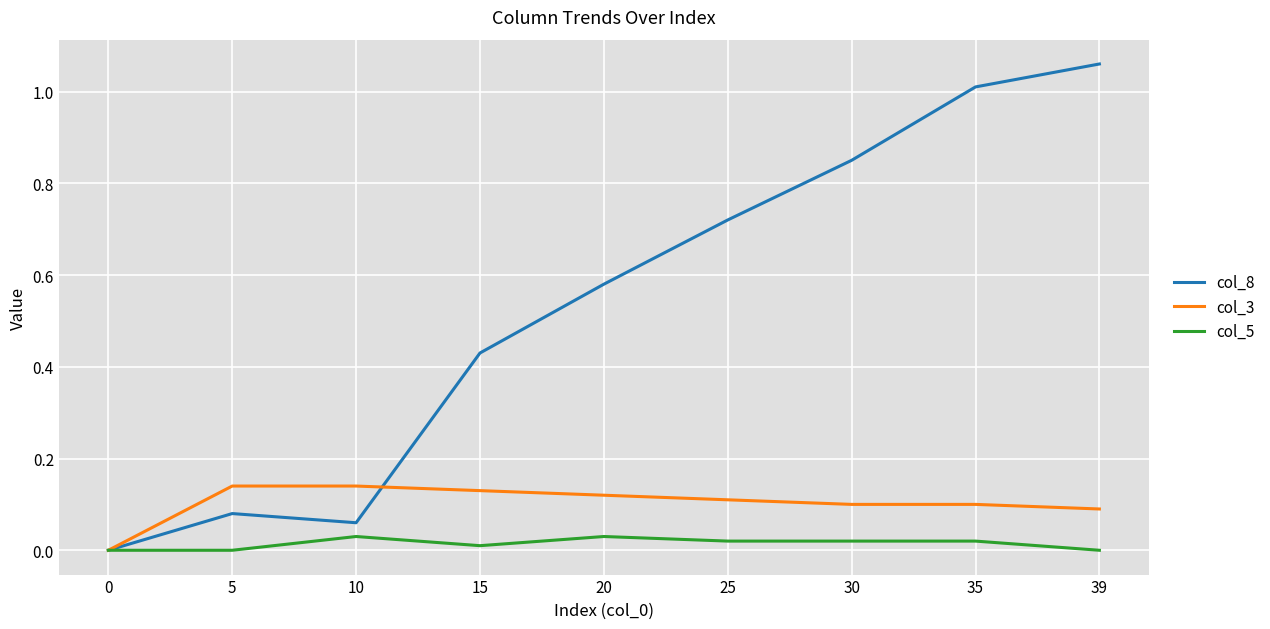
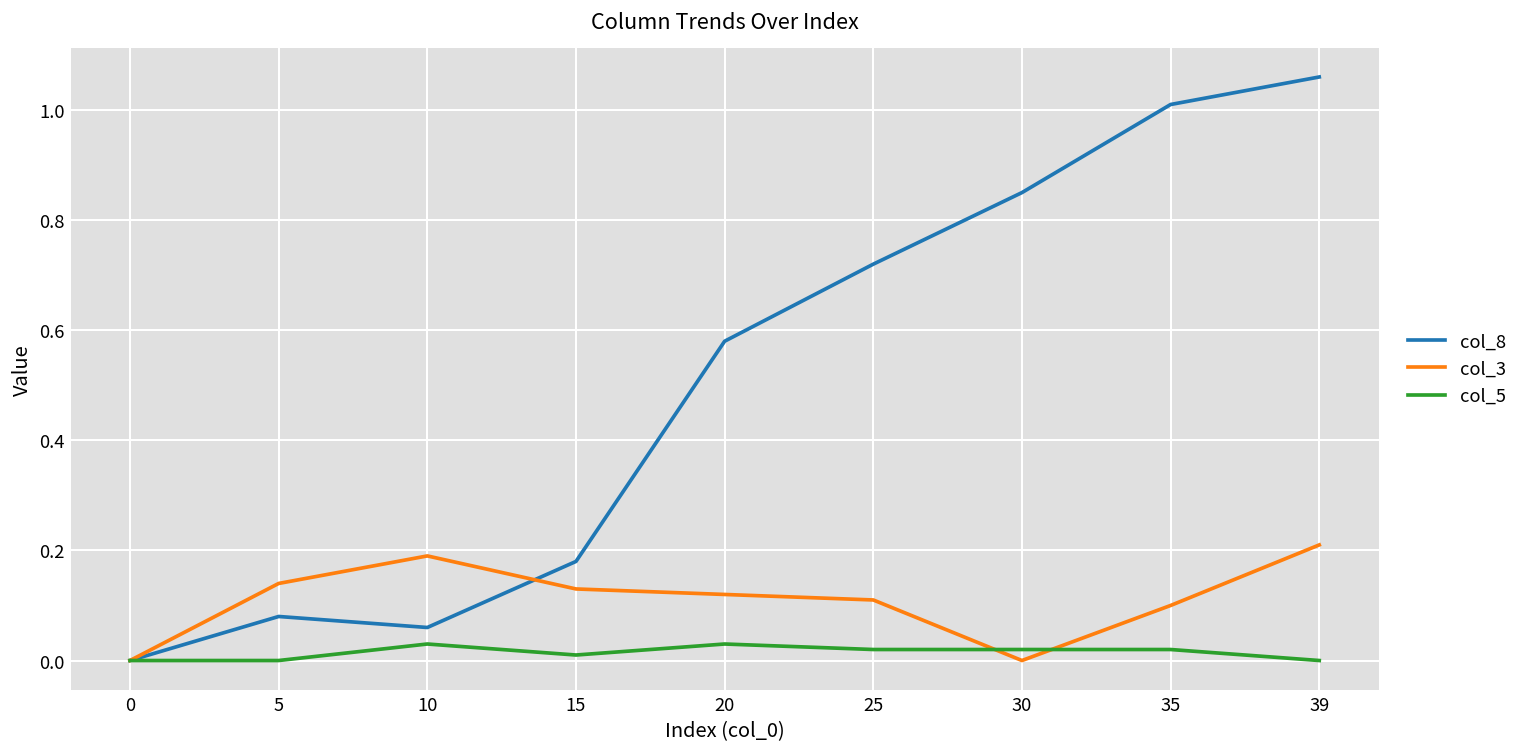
col_3, 10: 0.14 -> 0.19
col_8, 15: 0.43 -> 0.18
col_3, 30: 0.1 -> 0.0
col_3, 39: 0.09 -> 0.21
